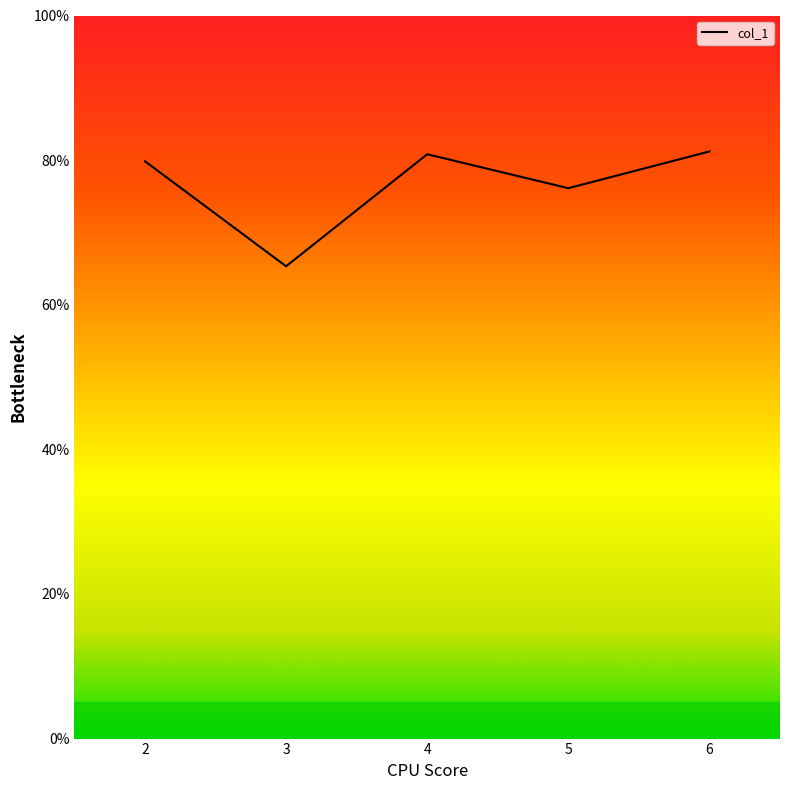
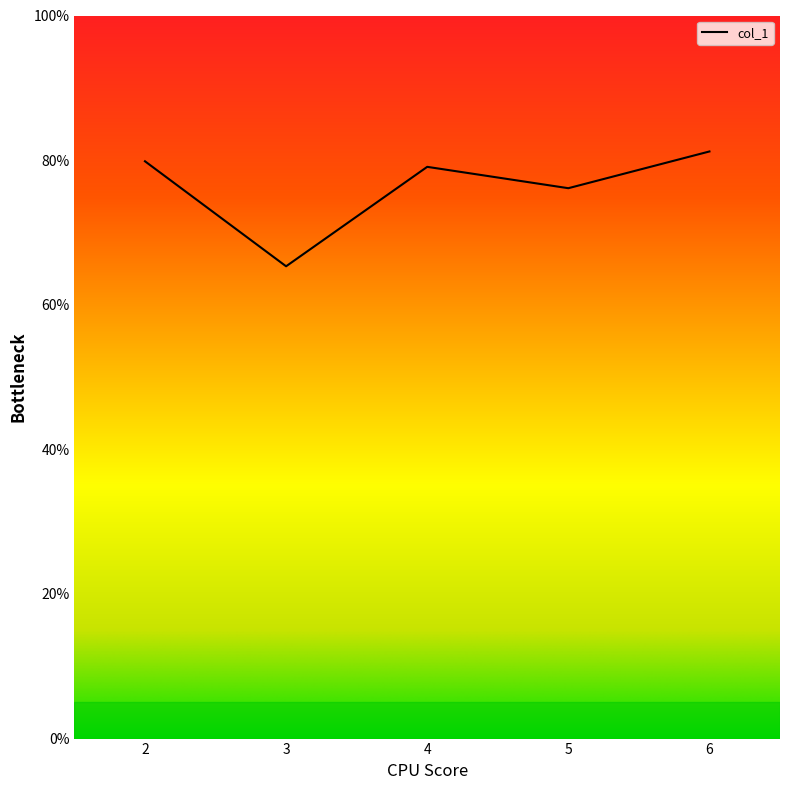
4: 81% -> 79%
